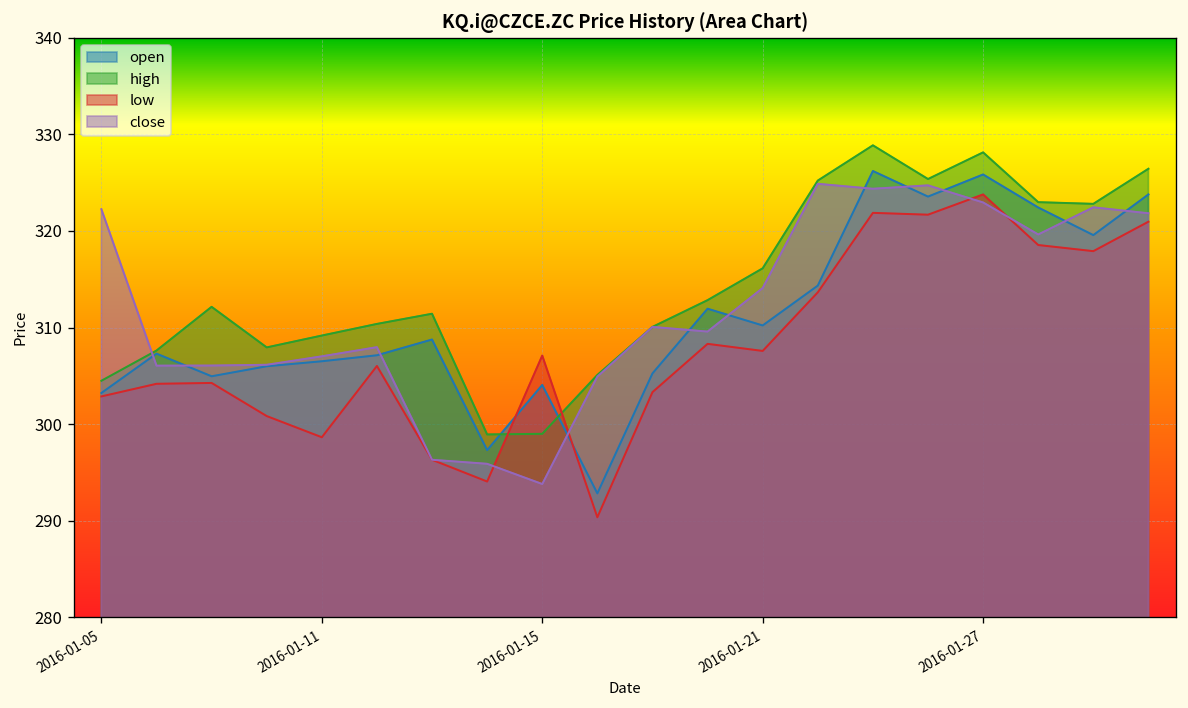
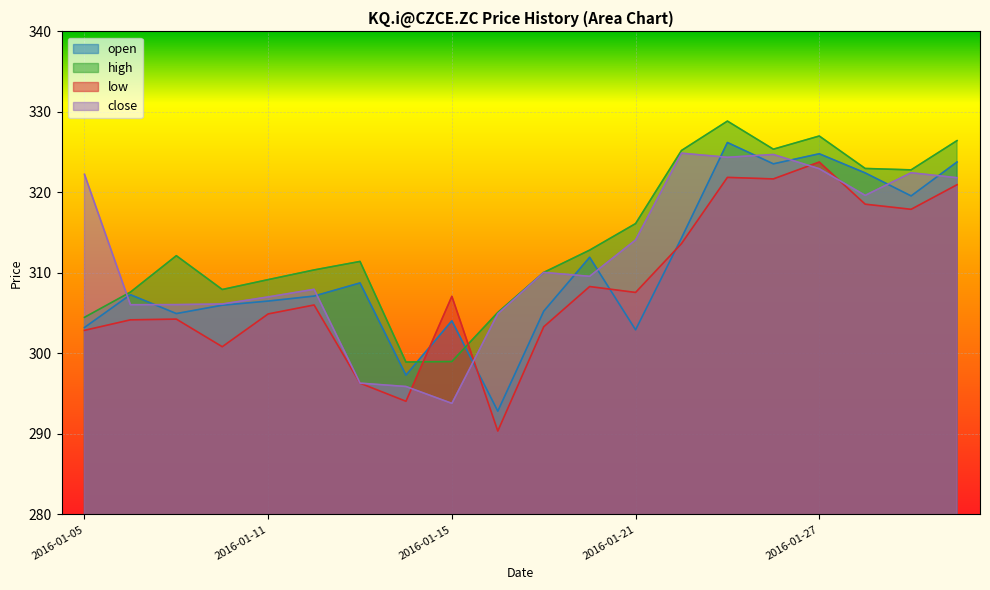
low, 2016-01-11: 299 -> 305
open, 2016-01-21: 310 -> 303
open, 2016-01-27: 326 -> 325
high, 2016-01-27: 328 -> 327
